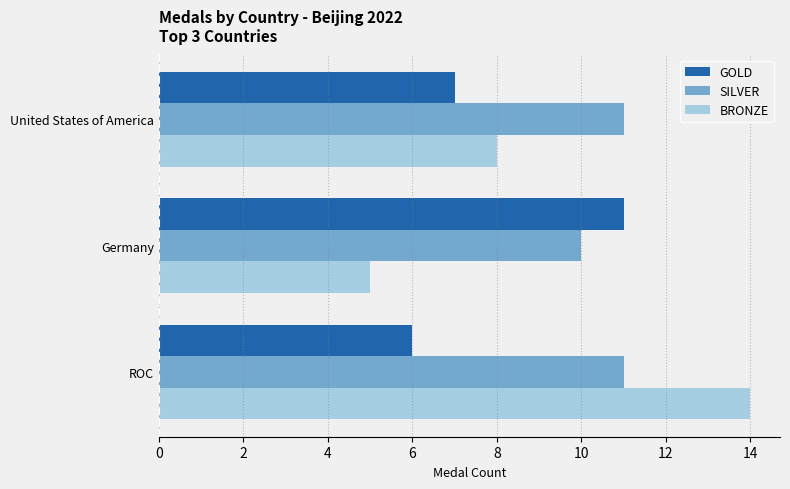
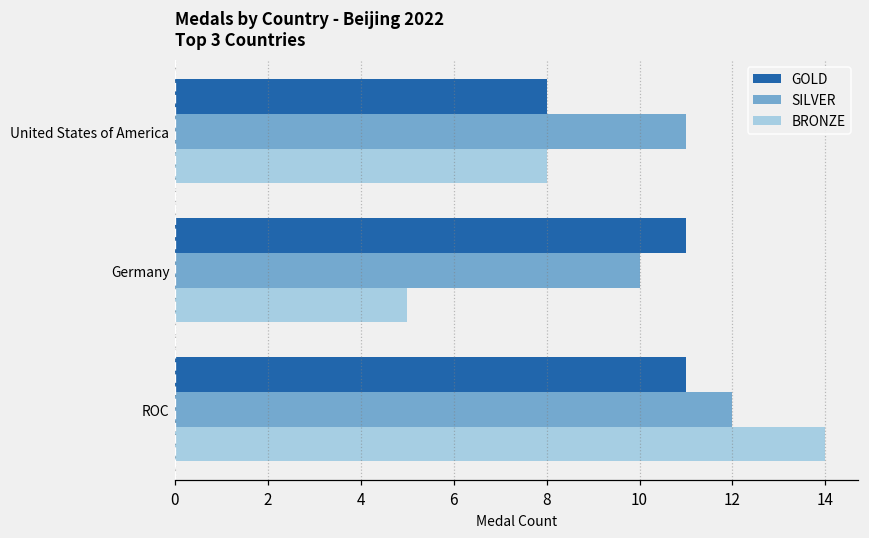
GOLD, United States of America: 7 -> 8
GOLD, ROC: 6 -> 11
SILVER, ROC: 11 -> 12
